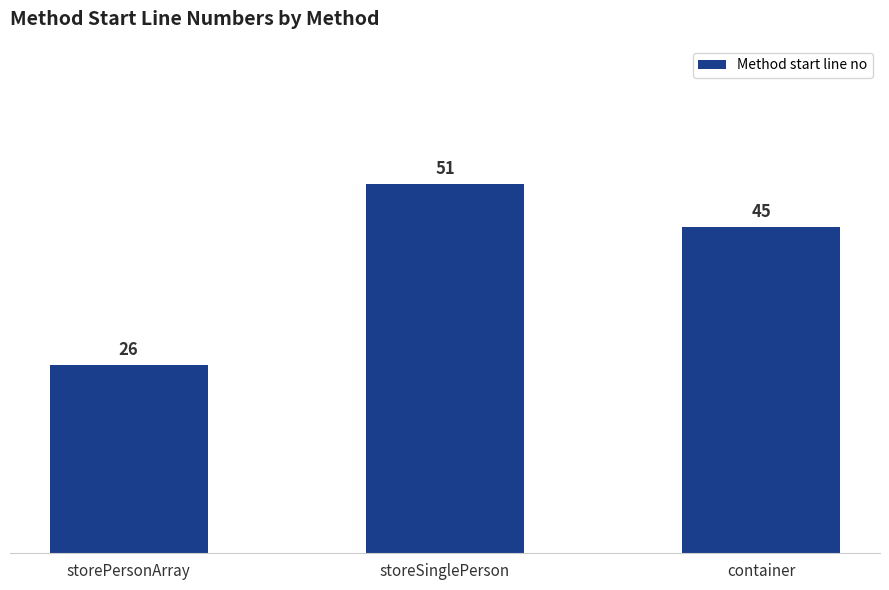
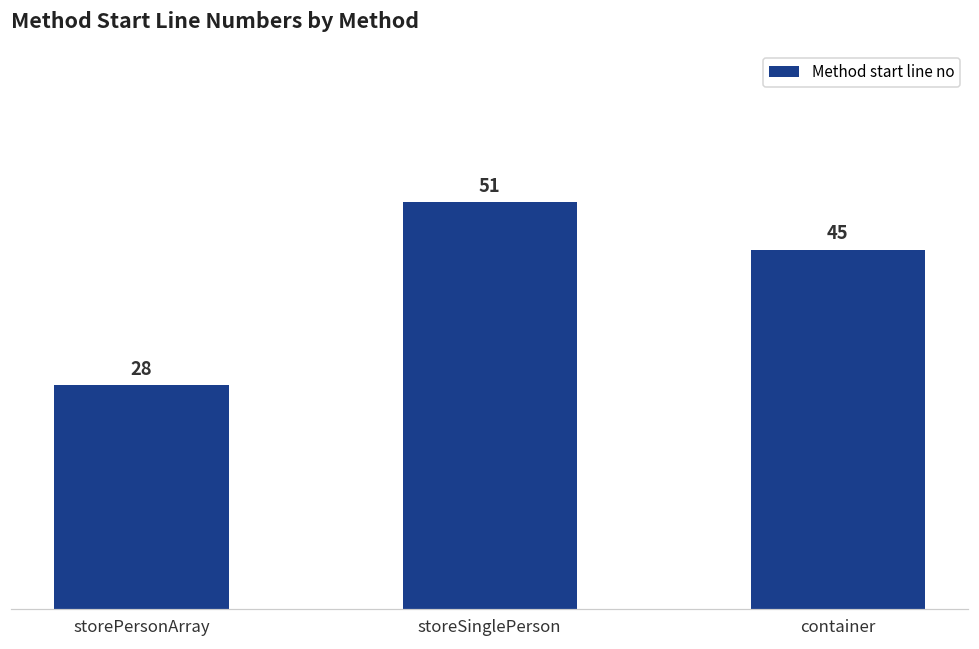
storePersonArray: 26 -> 28
